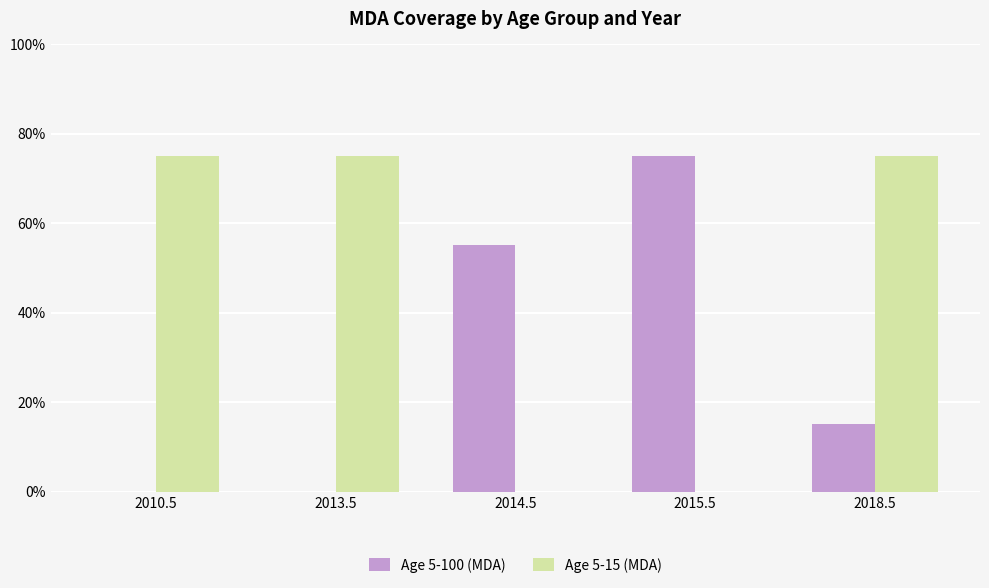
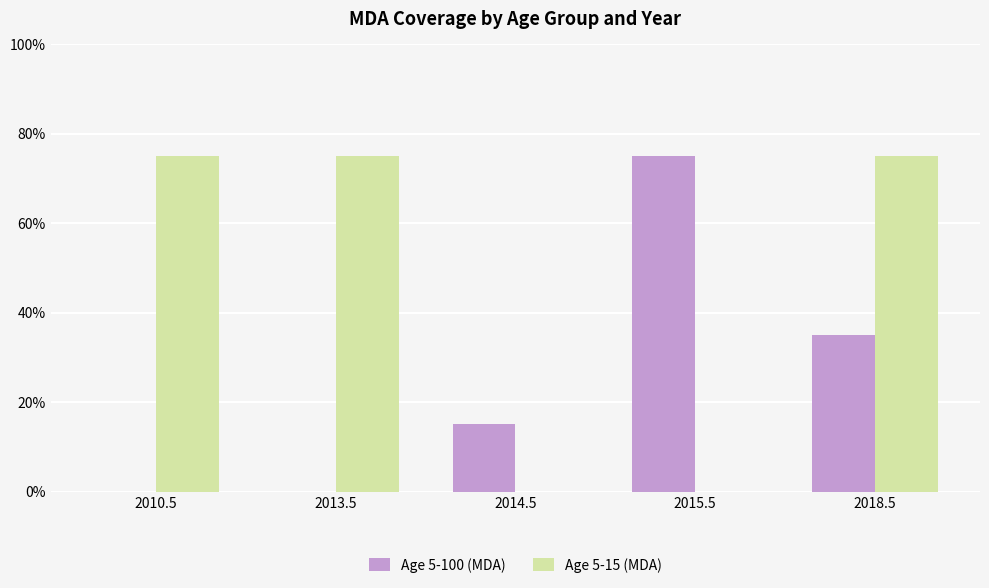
Age 5-100 (MDA), 2014.5: 55% -> 15%
Age 5-100 (MDA), 2018.5: 15% -> 35%
